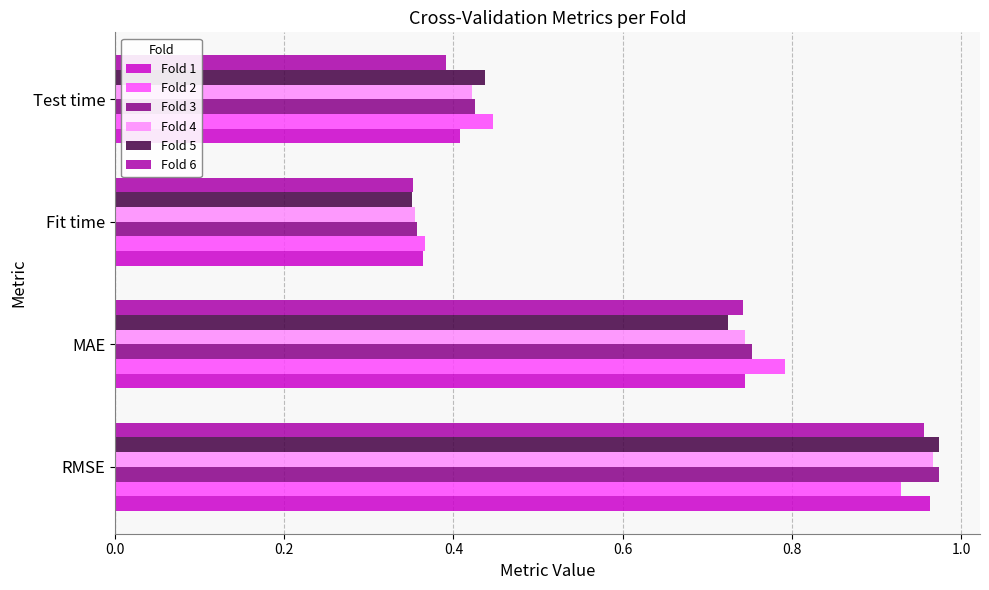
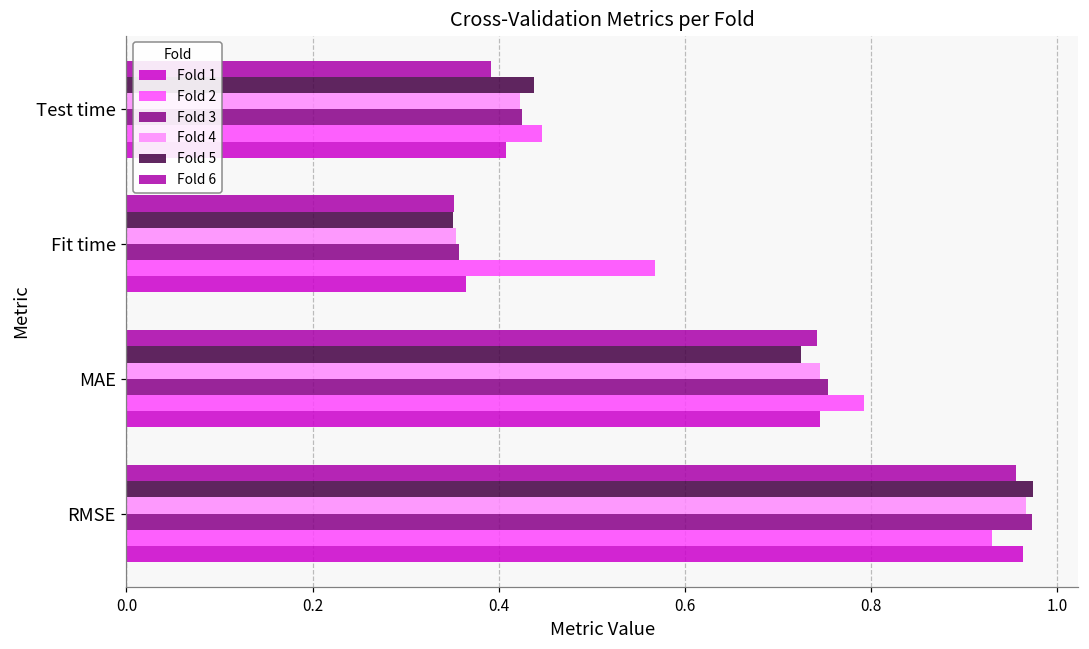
Fold 2, Fit time: 0.37 -> 0.57
